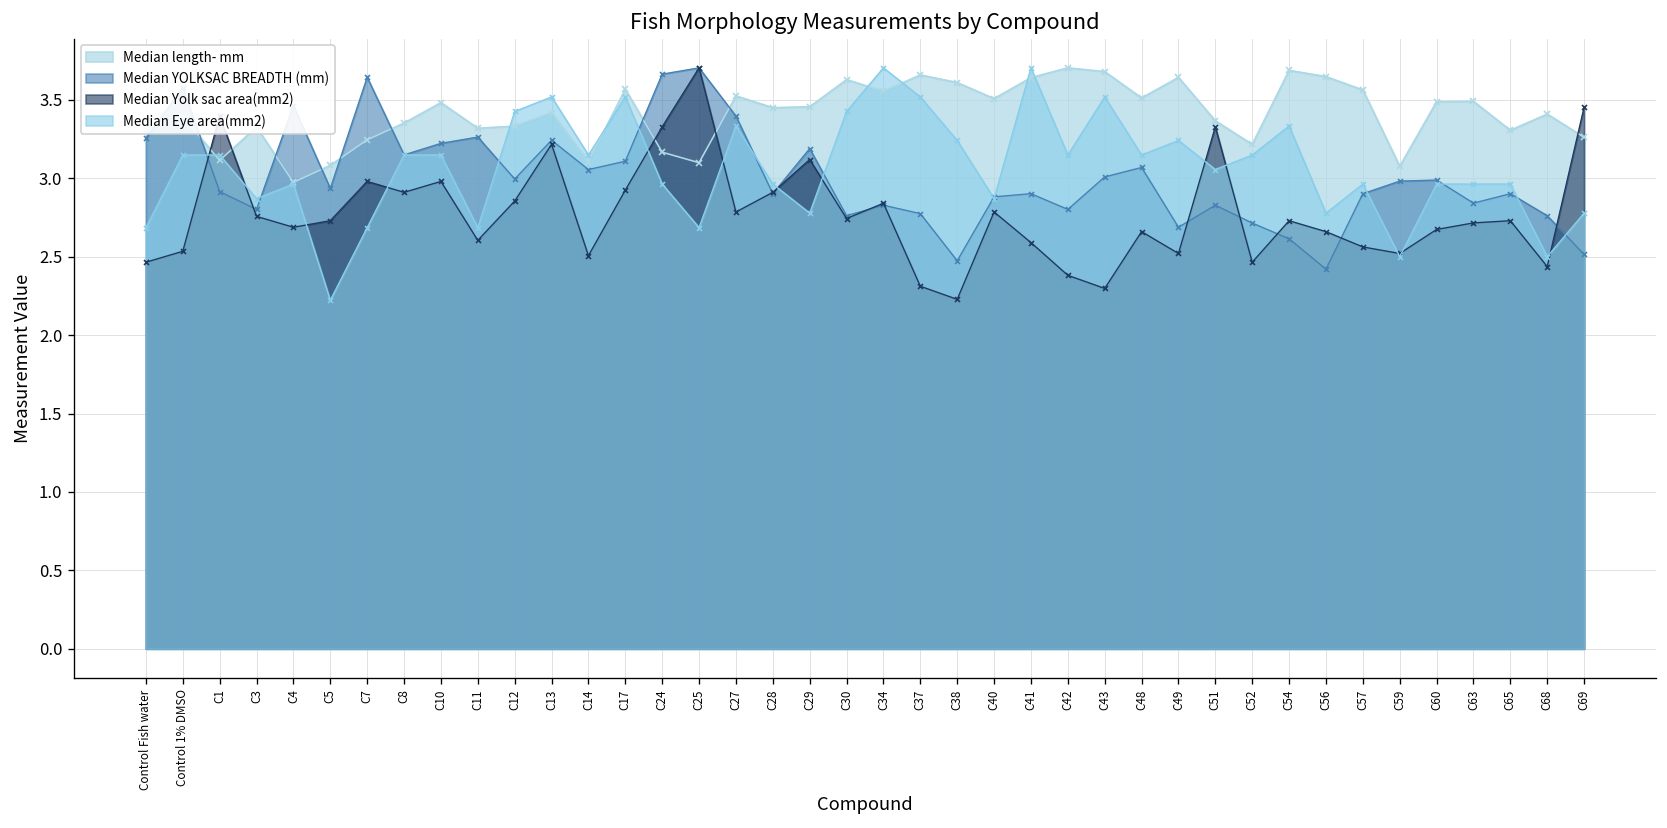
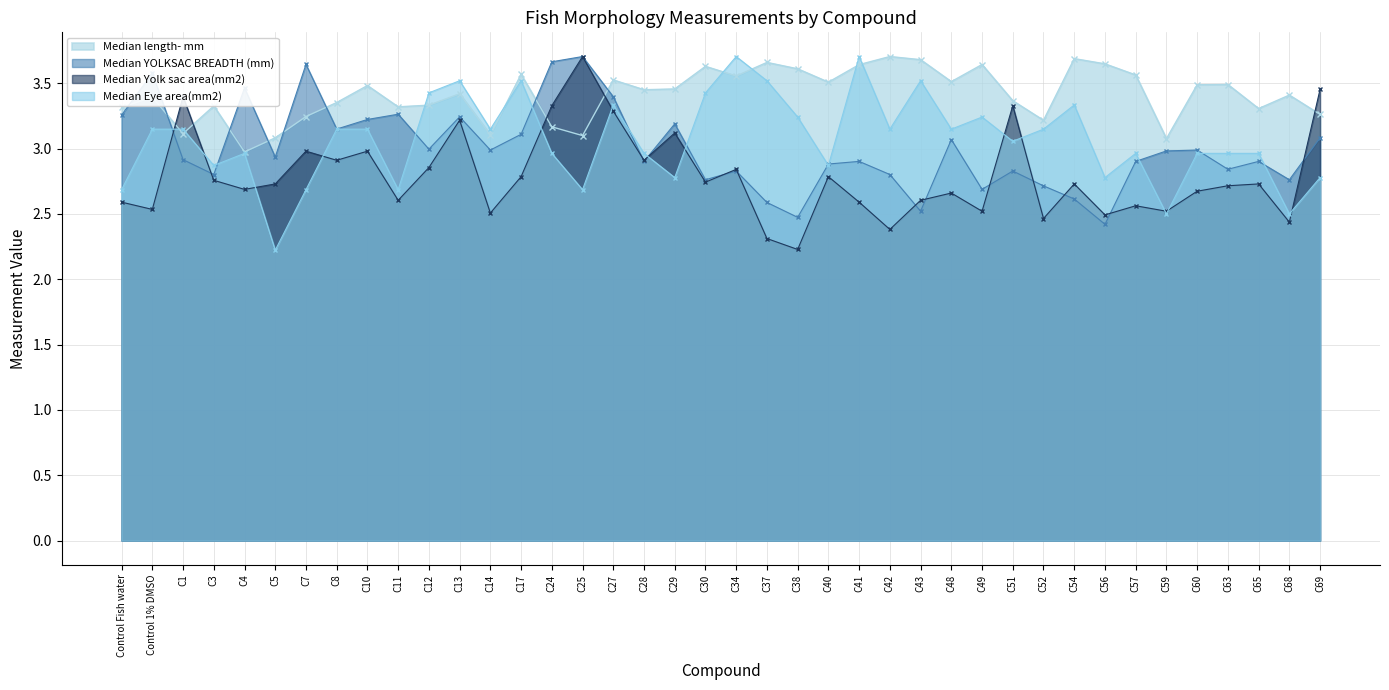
Median Yolk sac area(mm2), Control Fish water: 2.47 -> 2.59
Median YOLKSAC BREADTH (mm), C14: 3.06 -> 2.99
Median Yolk sac area(mm2), C17: 2.93 -> 2.79
Median Yolk sac area(mm2), C27: 2.79 -> 3.29
Median YOLKSAC BREADTH (mm), C37: 2.78 -> 2.59
Median YOLKSAC BREADTH (mm), C43: 3.01 -> 2.52
Median Yolk sac area(mm2), C43: 2.30 -> 2.60
Median Yolk sac area(mm2), C56: 2.66 -> 2.49
Median YOLKSAC BREADTH (mm), C69: 2.51 -> 3.08
